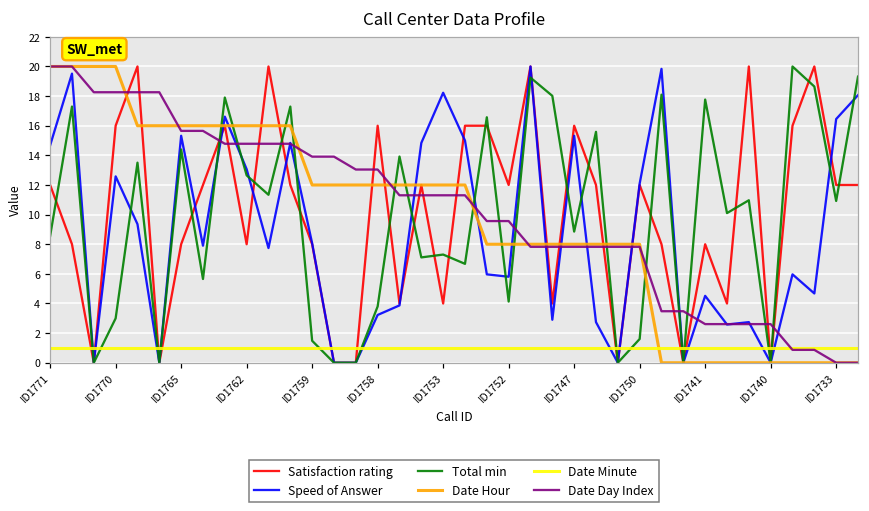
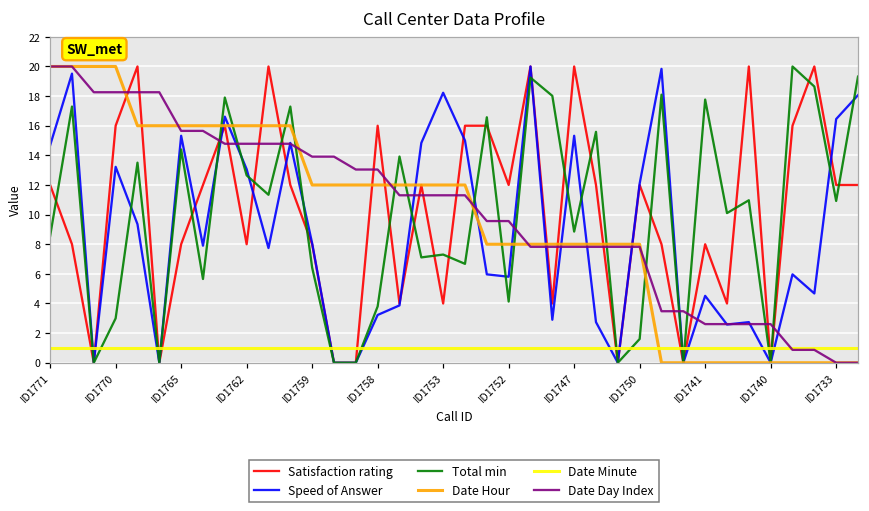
Speed of Answer, ID1770: 12.6 -> 13.2
Total min, ID1759: 1.5 -> 6.4
Satisfaction rating, ID1747: 16.0 -> 20.0
